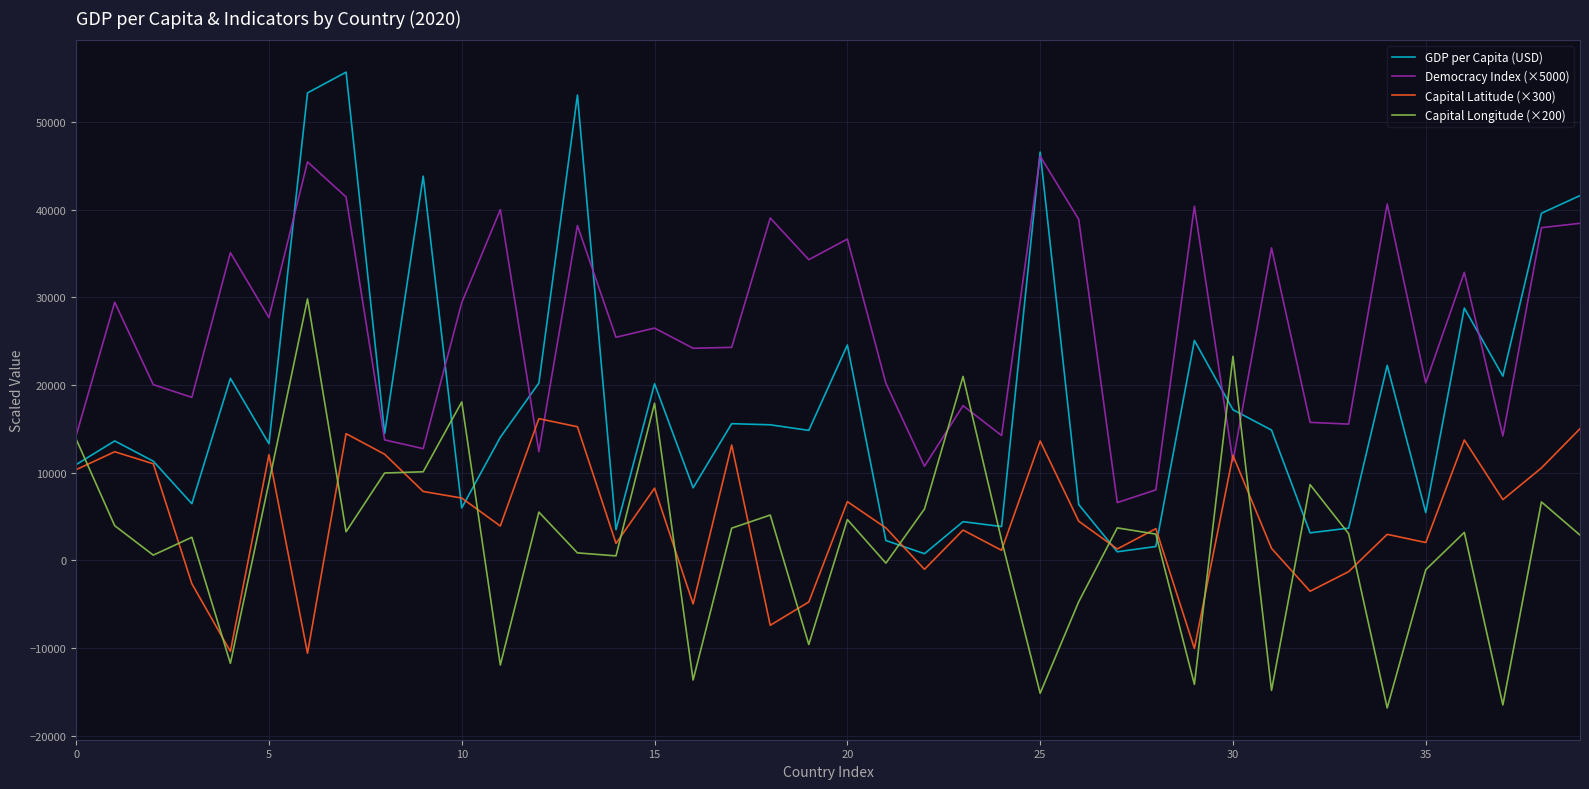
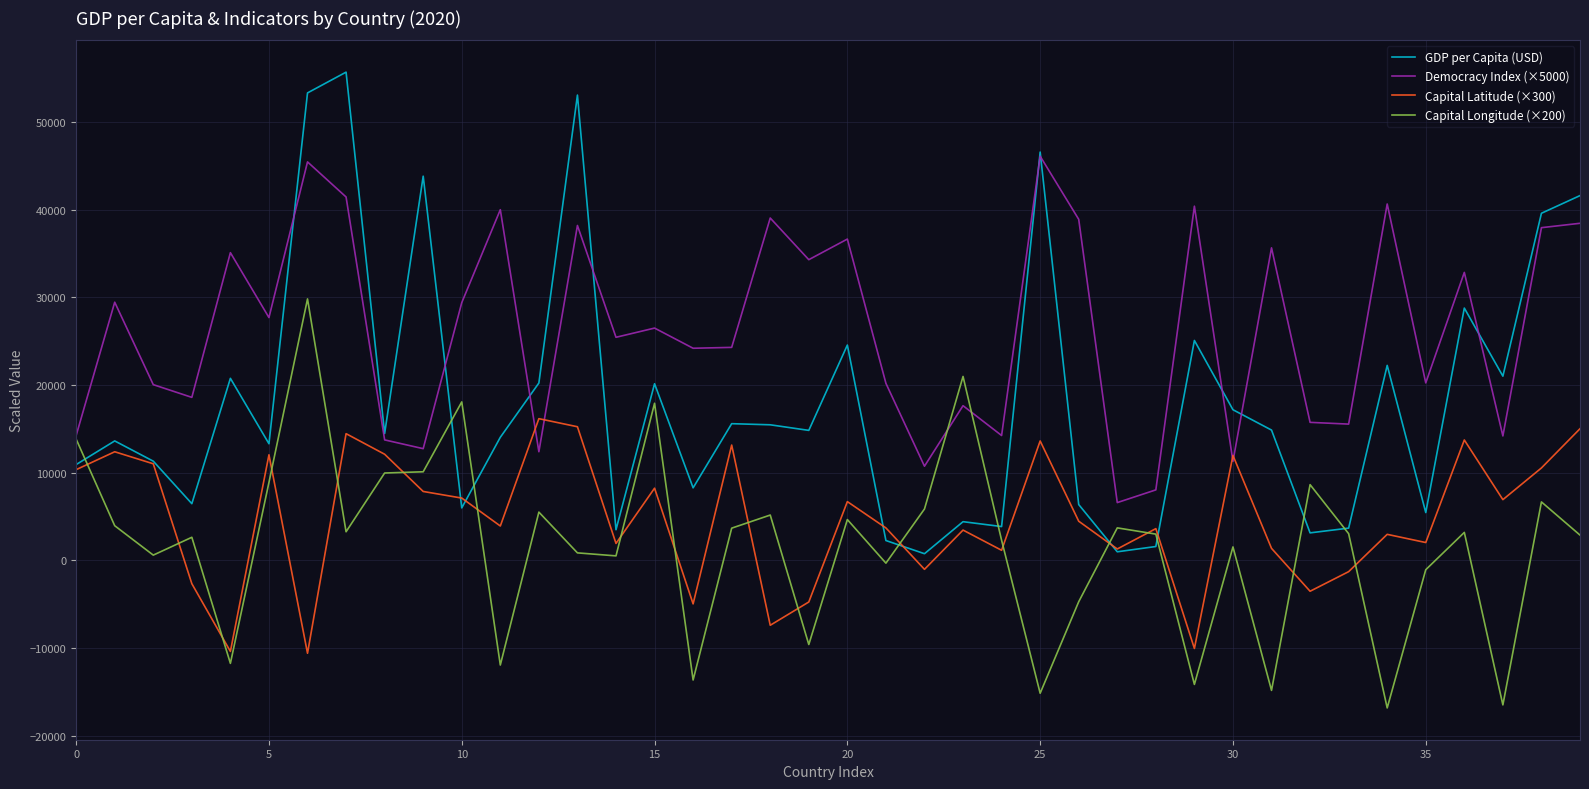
Capital Longitude (×200), 30: 23000 -> 2000
